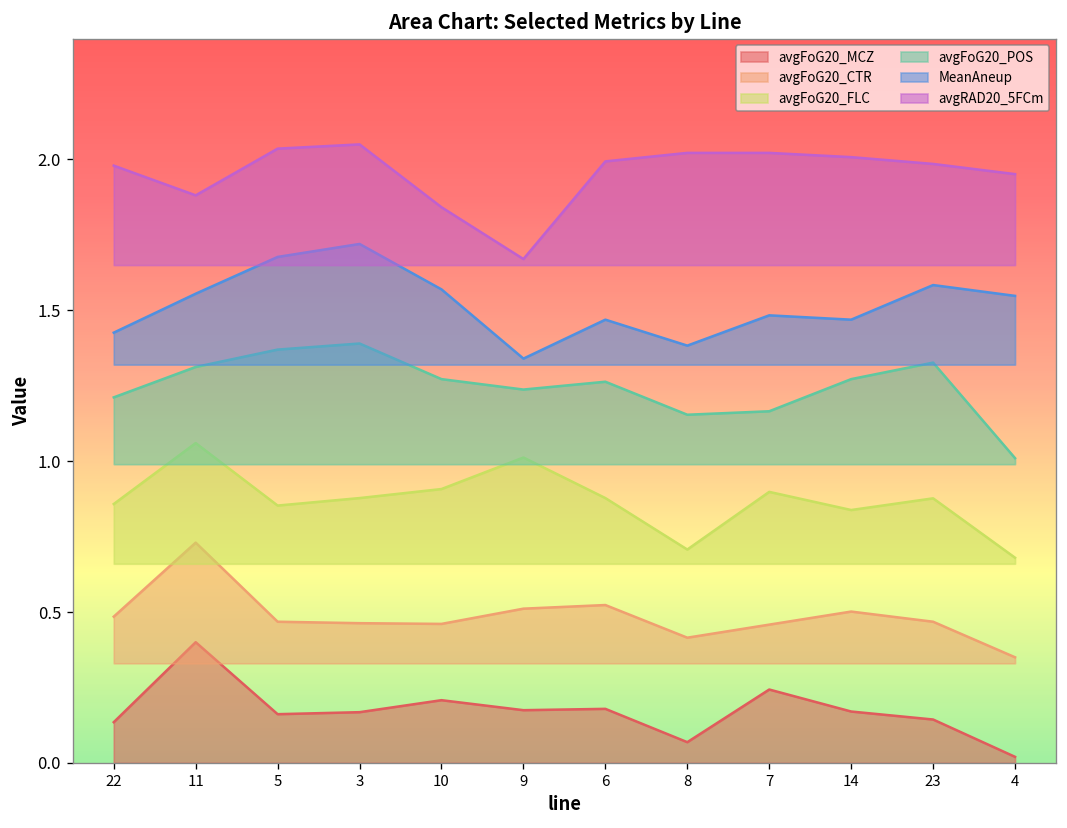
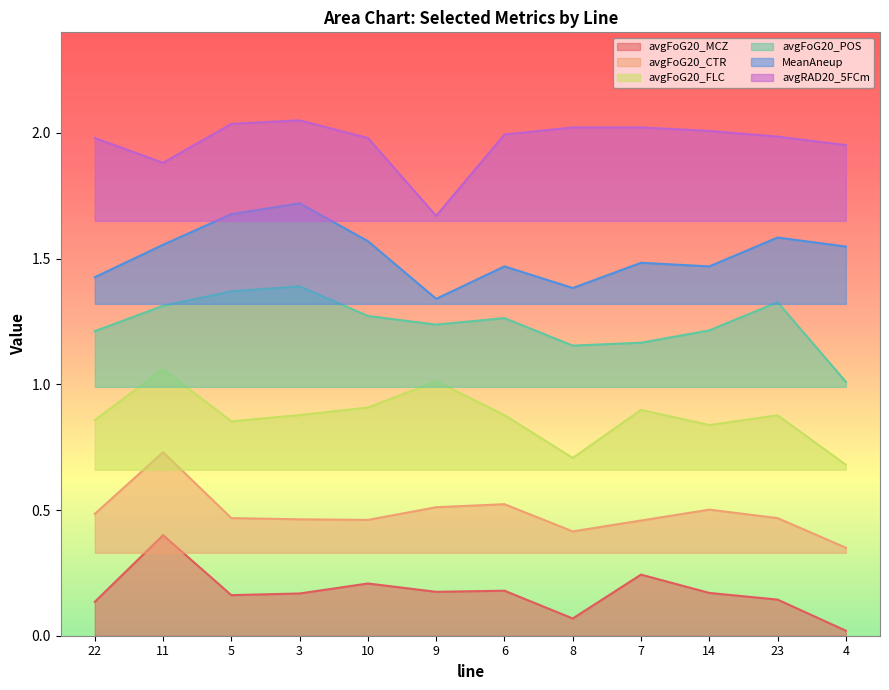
avgRAD20_5FCm, 10: 1.84 -> 1.98
avgFoG20_POS, 14: 1.27 -> 1.21
